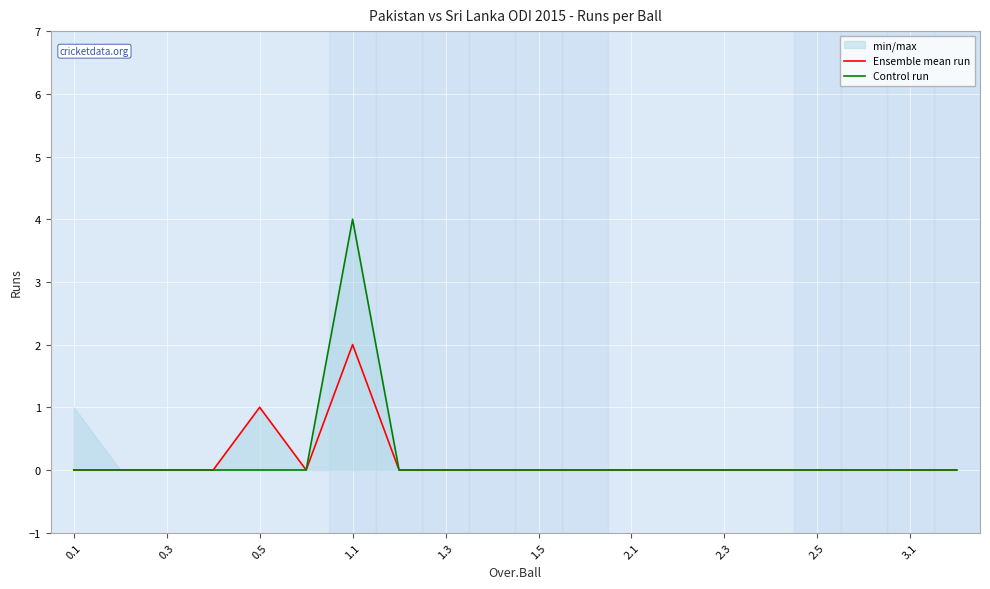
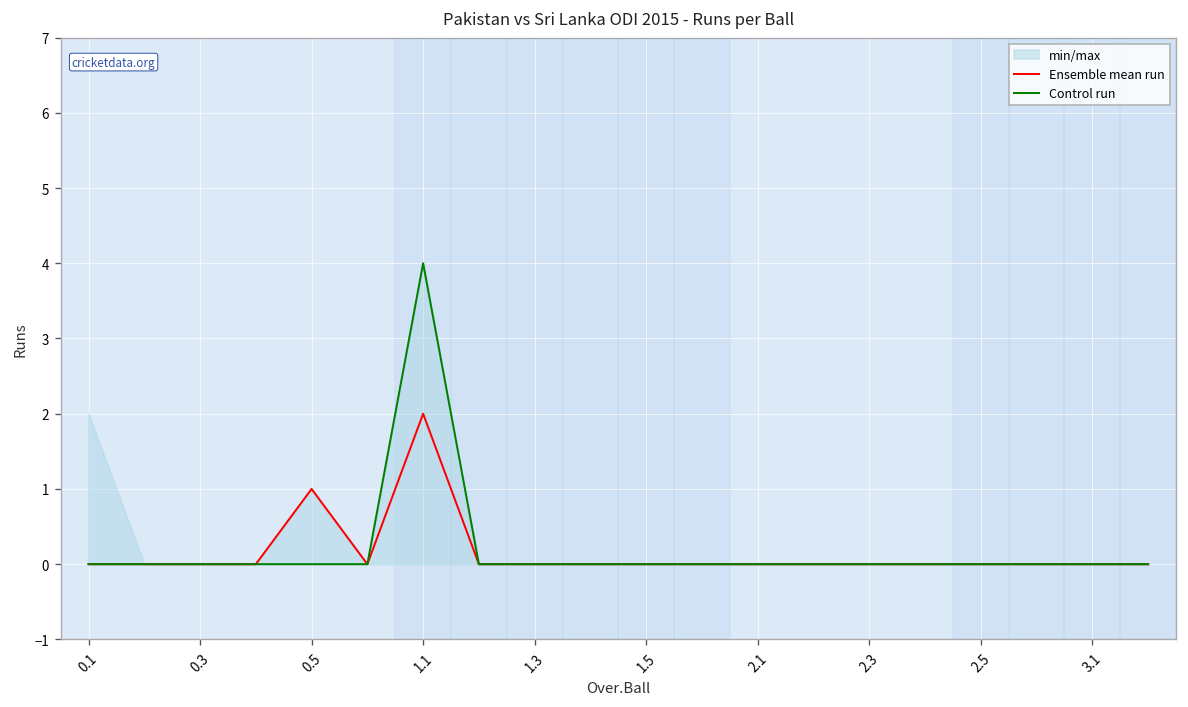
min/max, 0.1: 1 -> 2
